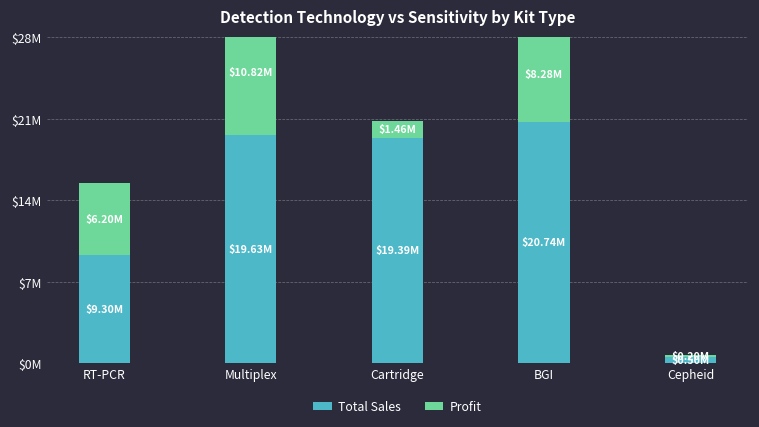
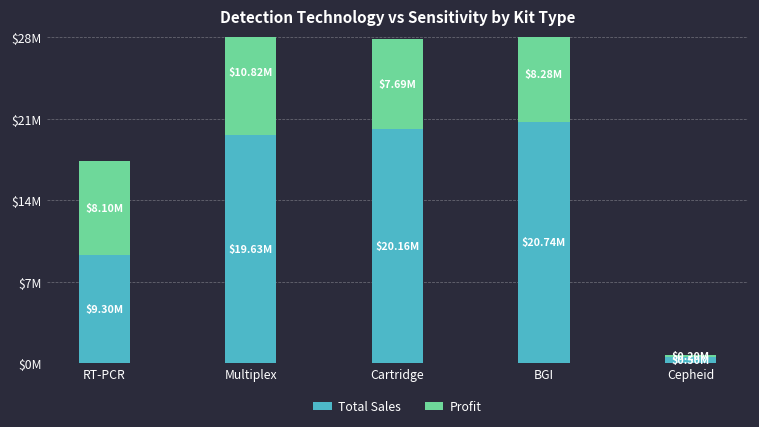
Profit, RT-PCR: $6.20M -> $8.10M
Total Sales, Cartridge: $19.39M -> $20.16M
Profit, Cartridge: $1.46M -> $7.69M
